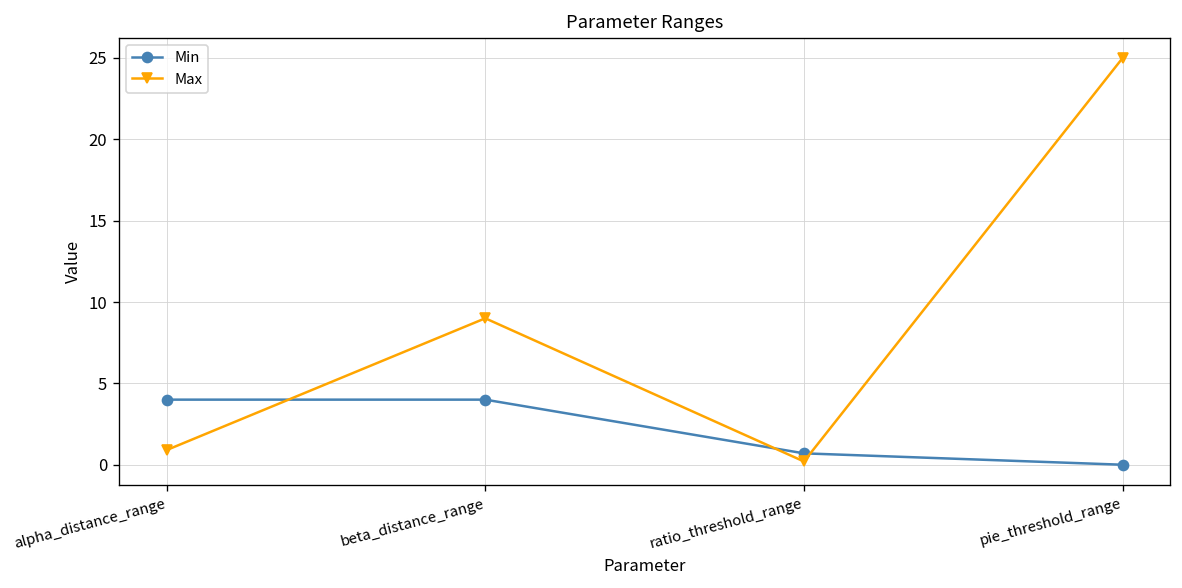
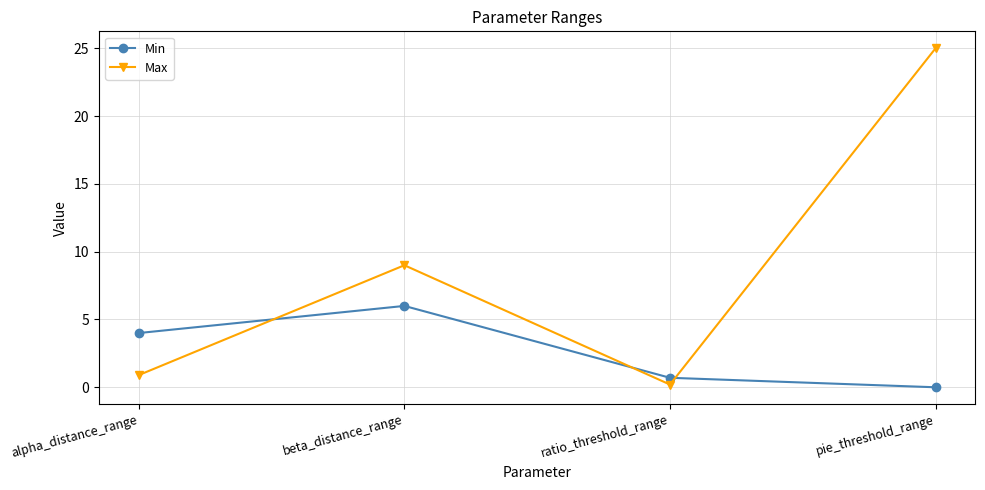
Min, beta_distance_range: 4 -> 6
